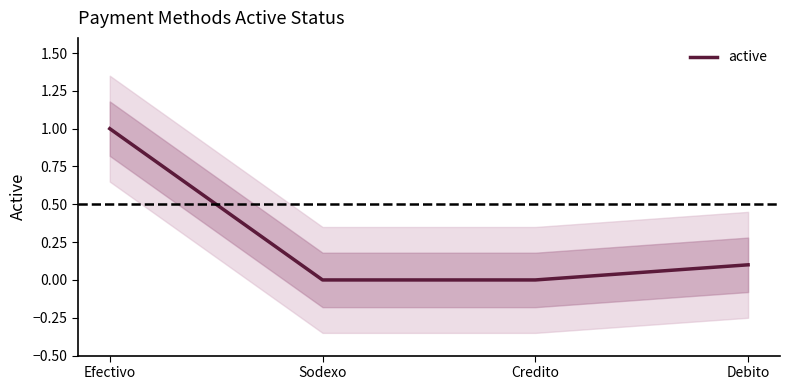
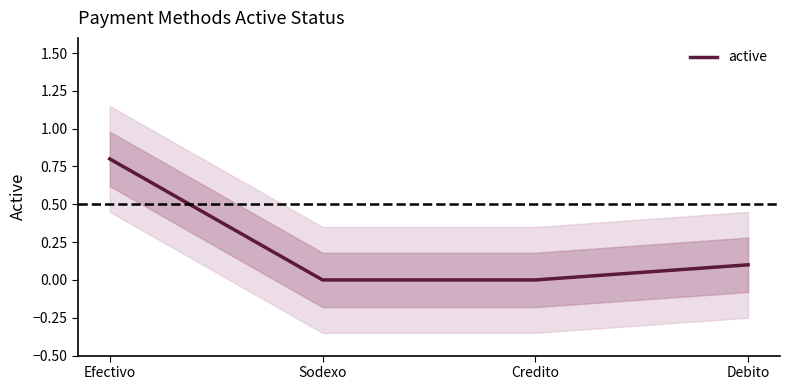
active, Efectivo: 1.0 -> 0.8
